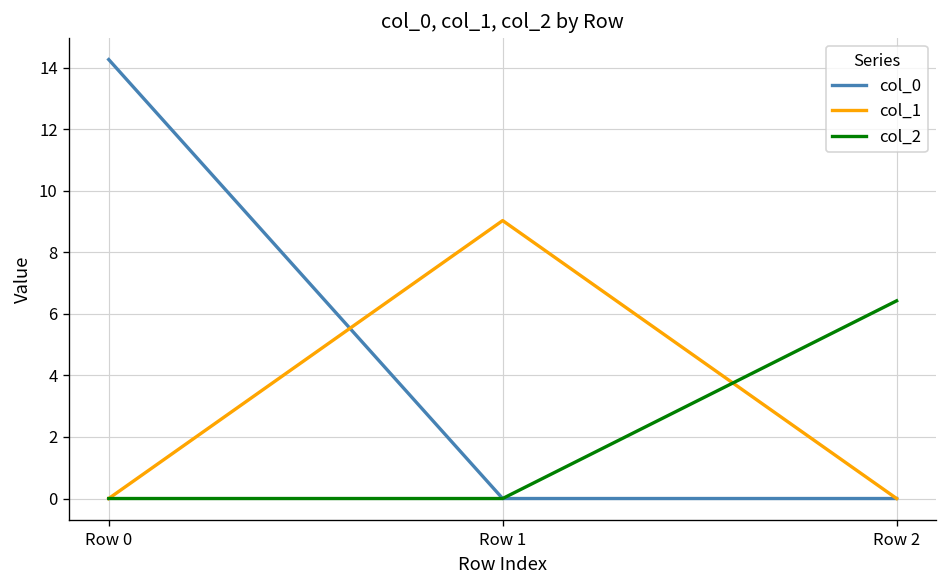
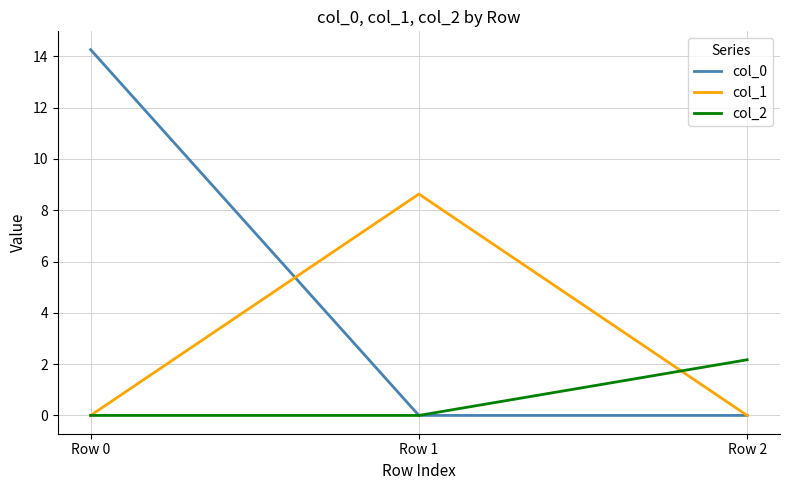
col_1, Row 1: 9.0 -> 8.6
col_2, Row 2: 6.4 -> 2.2
